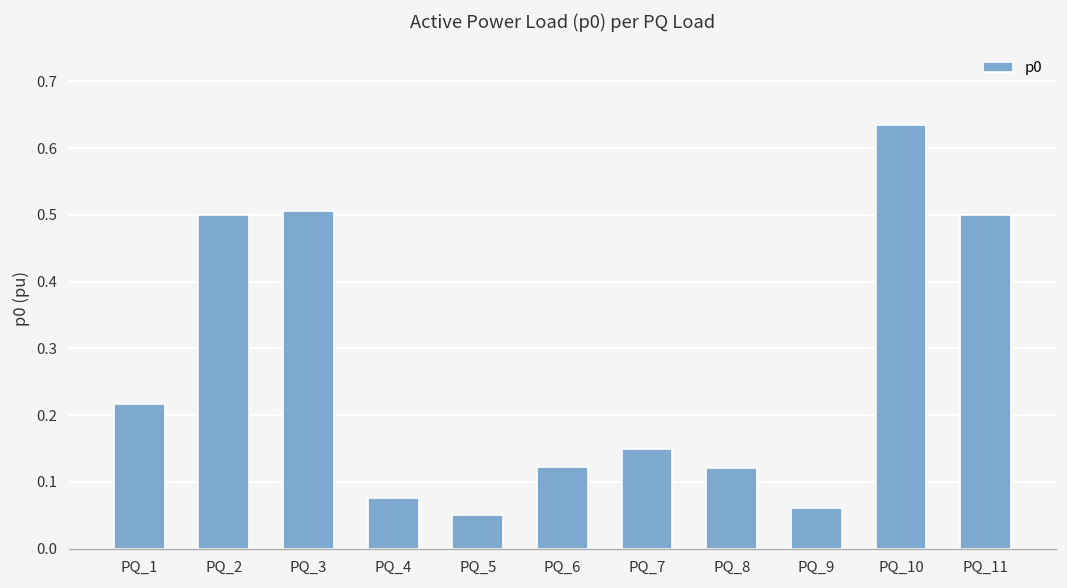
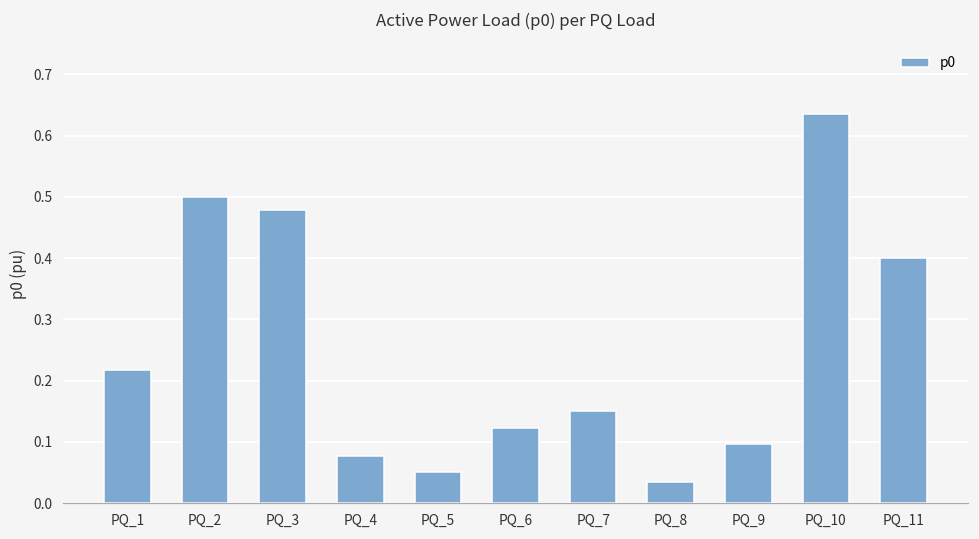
PQ_3: 0.51 -> 0.48
PQ_8: 0.12 -> 0.04
PQ_9: 0.06 -> 0.10
PQ_11: 0.5 -> 0.4
